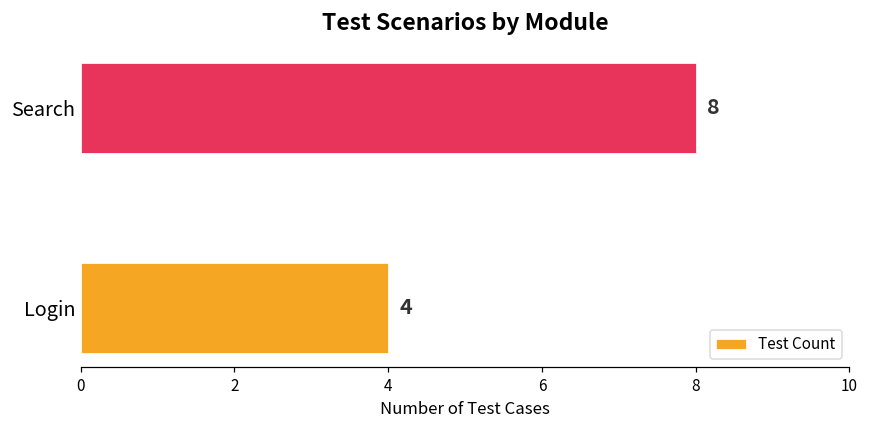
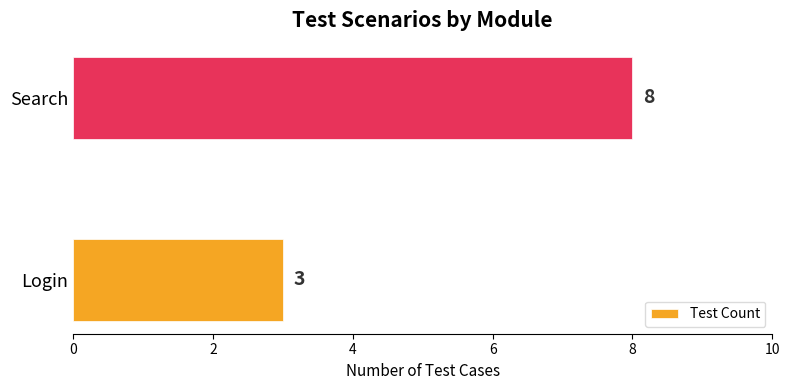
Login: 4 -> 3
